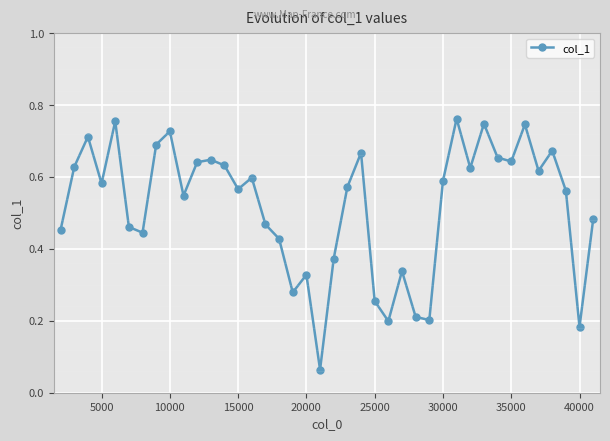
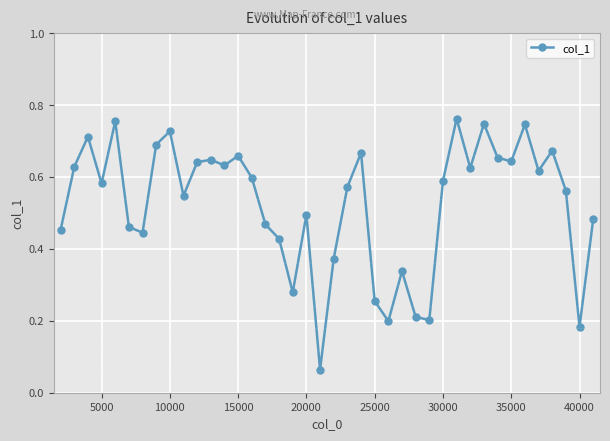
15000: 0.57 -> 0.66
20000: 0.33 -> 0.50
